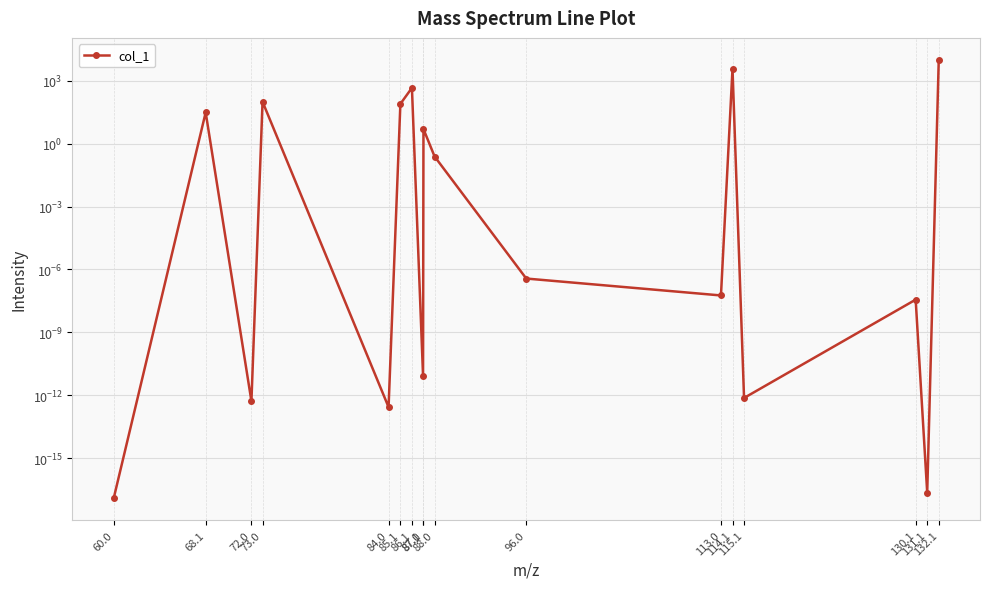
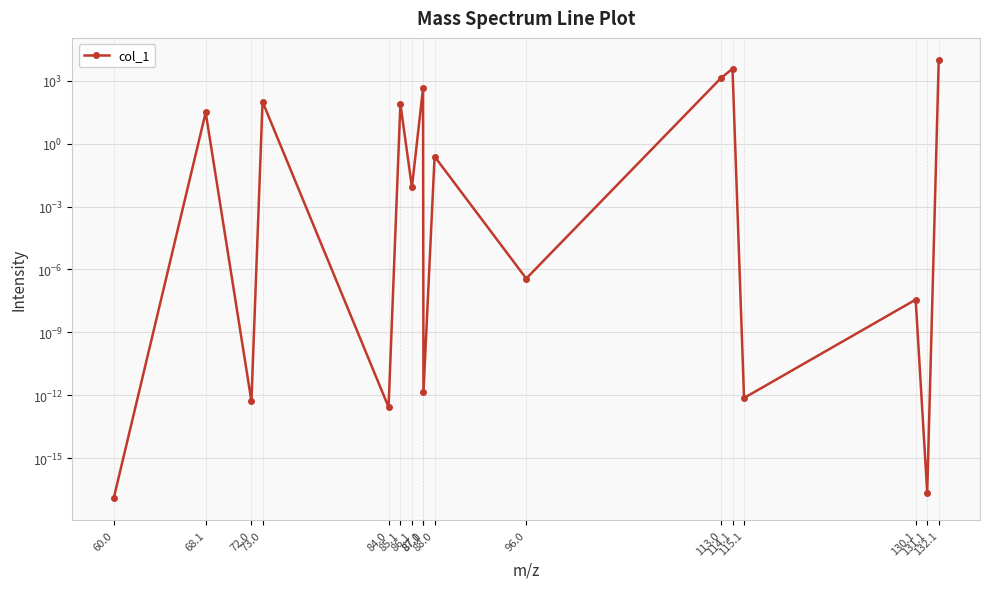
86.1: 500 -> 0.008
87.0: 0 -> 400
87.1: 5 -> 0
113.0: 0 -> 1000
